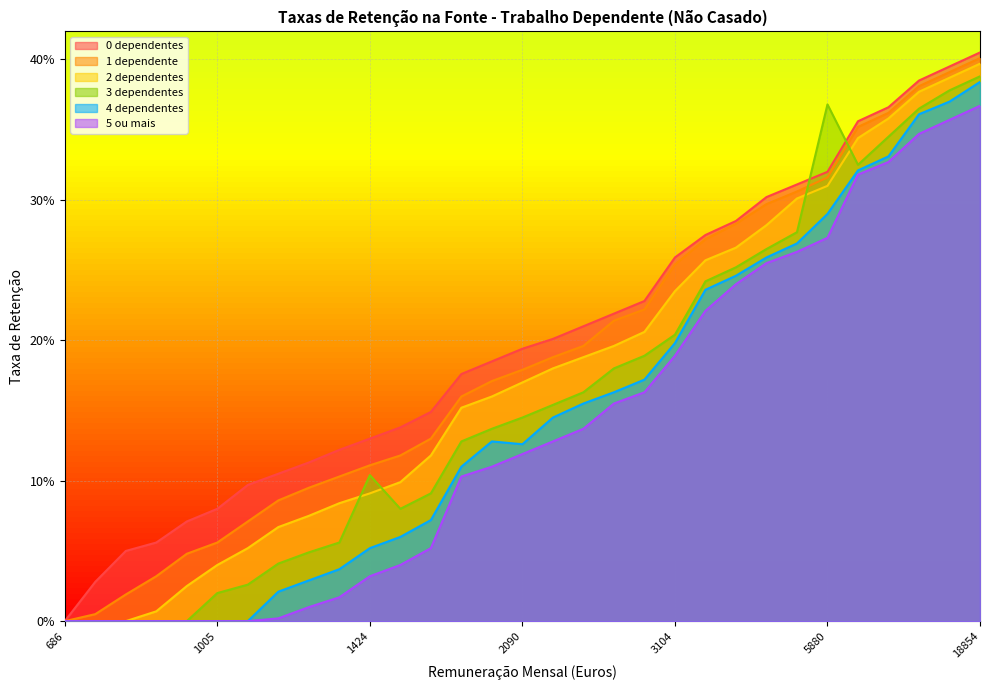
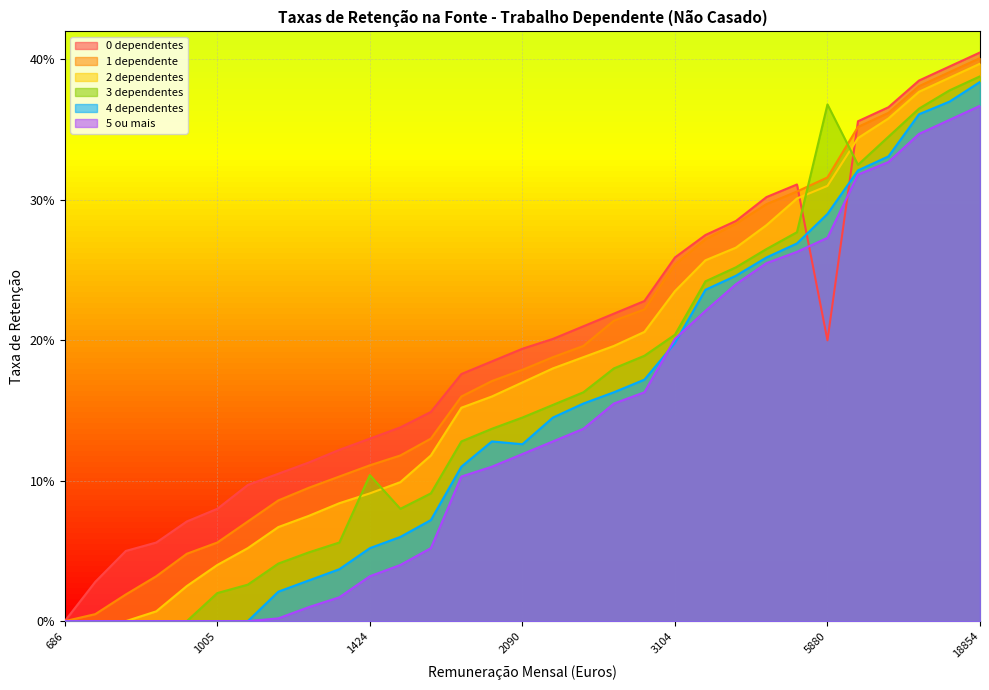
5 ou mais, 3104: 18.9% -> 20.1%
0 dependentes, 5880: 32.0% -> 20.0%
